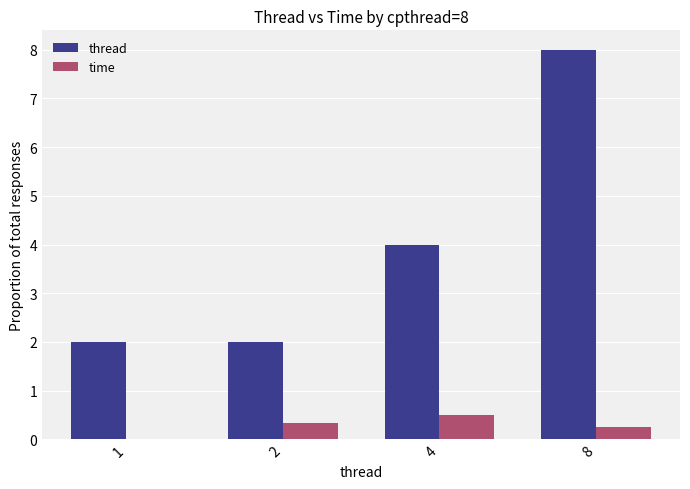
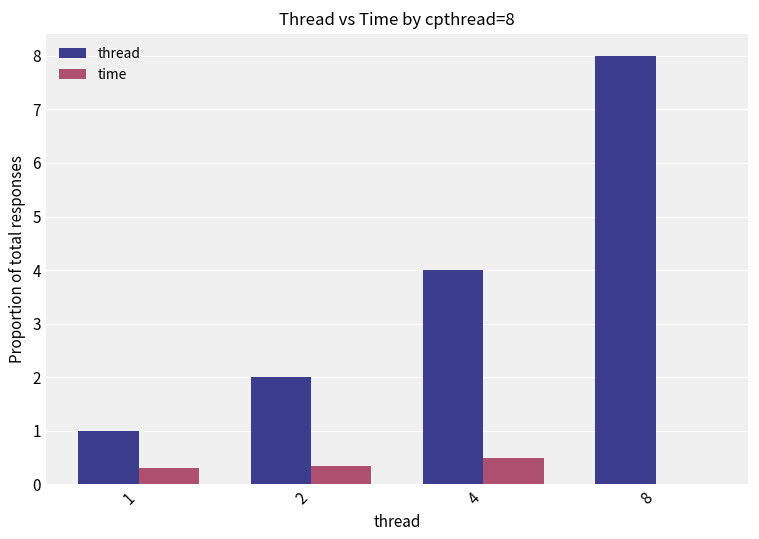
thread, 1: 2 -> 1
time, 1: 0.0 -> 0.3
time, 8: 0.2 -> 0.0
